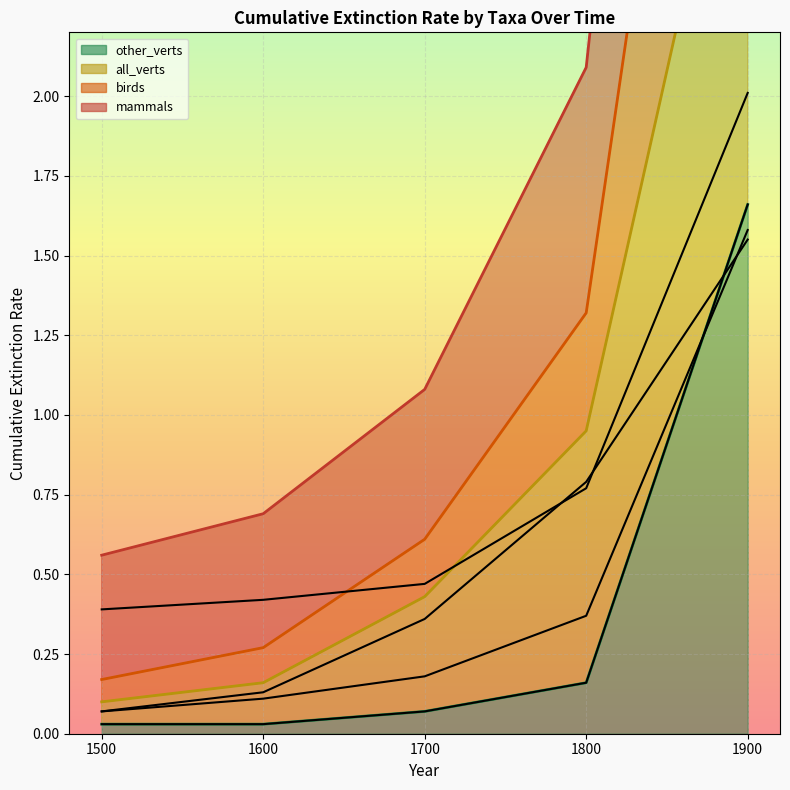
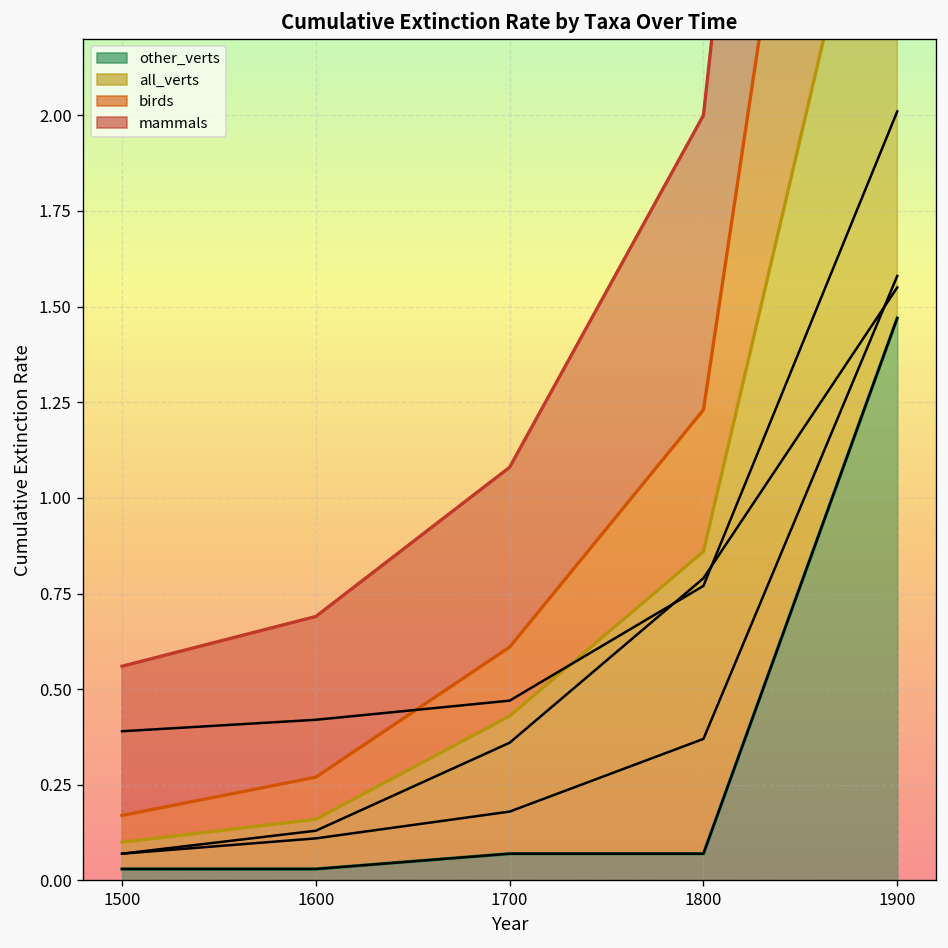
other_verts, 1800: 0.16 -> 0.07
other_verts, 1900: 1.66 -> 1.47
